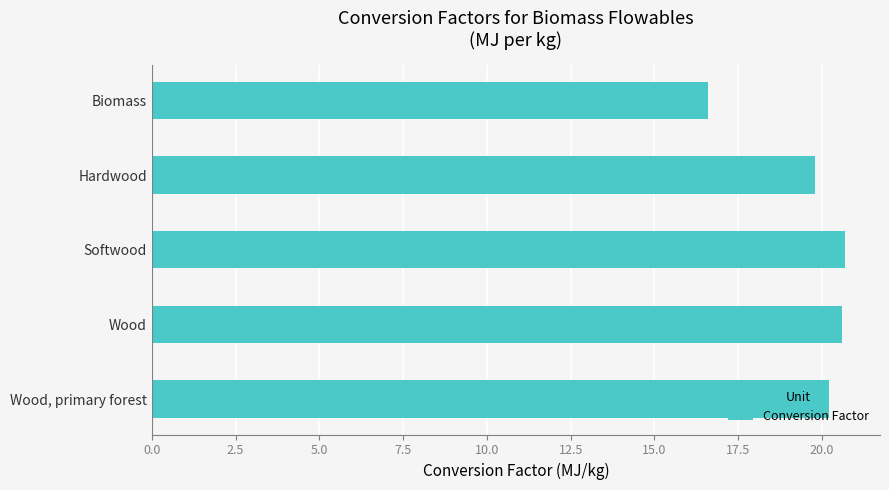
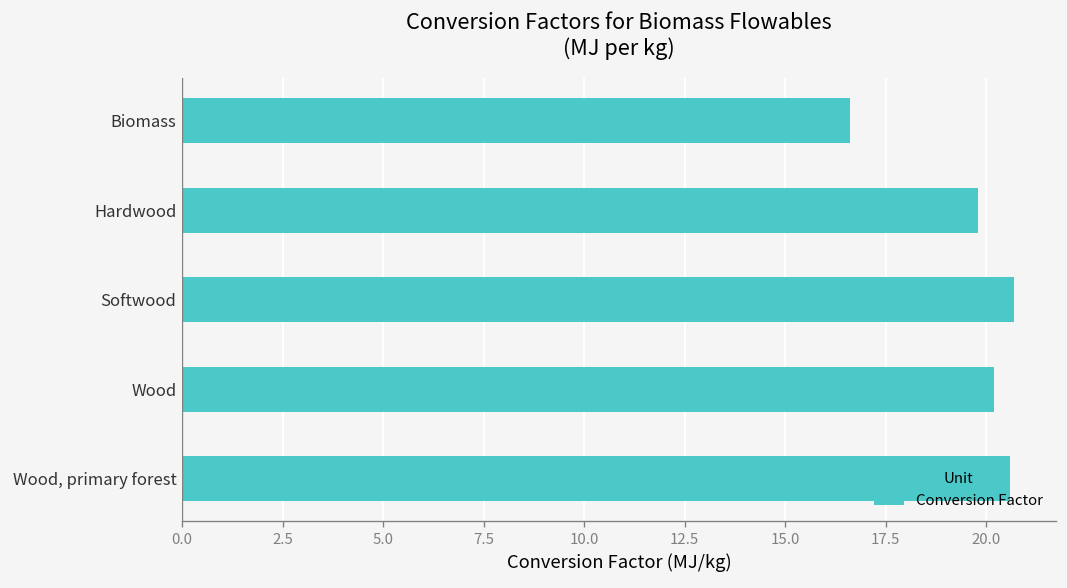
Wood: 20.6 -> 20.2
Wood, primary forest: 20.2 -> 20.6
